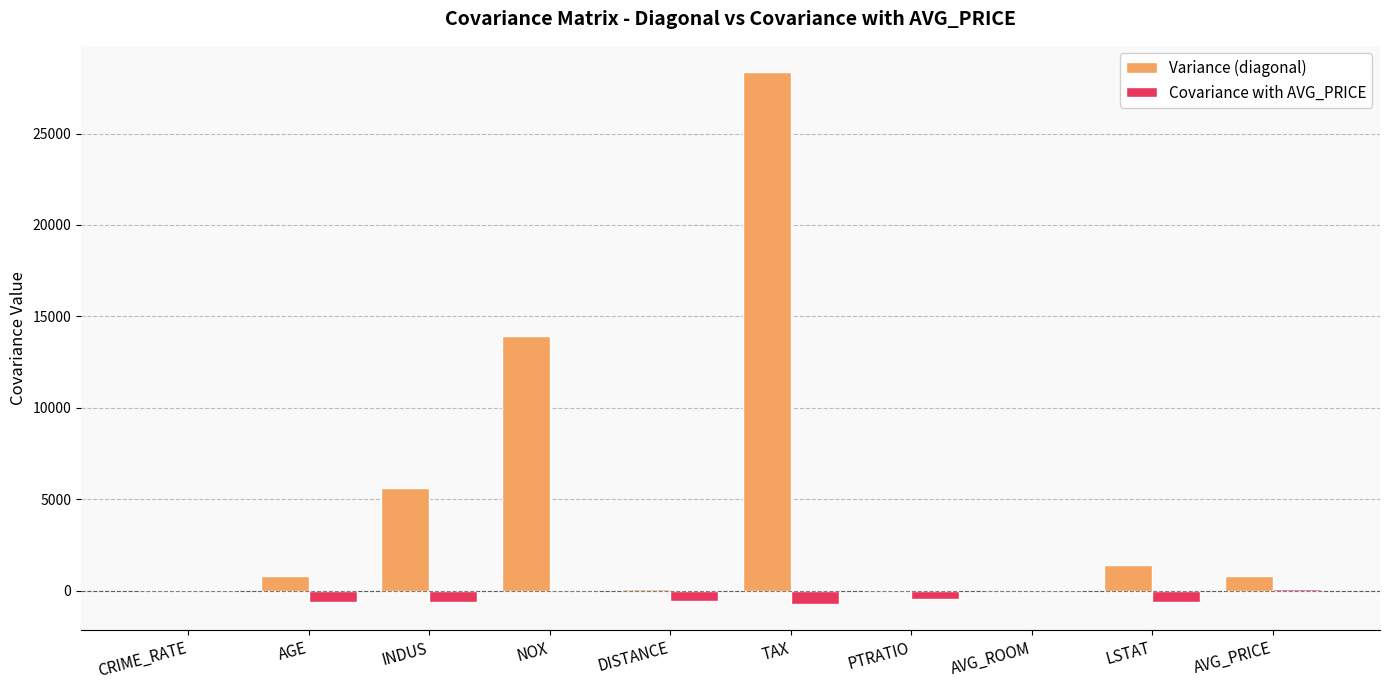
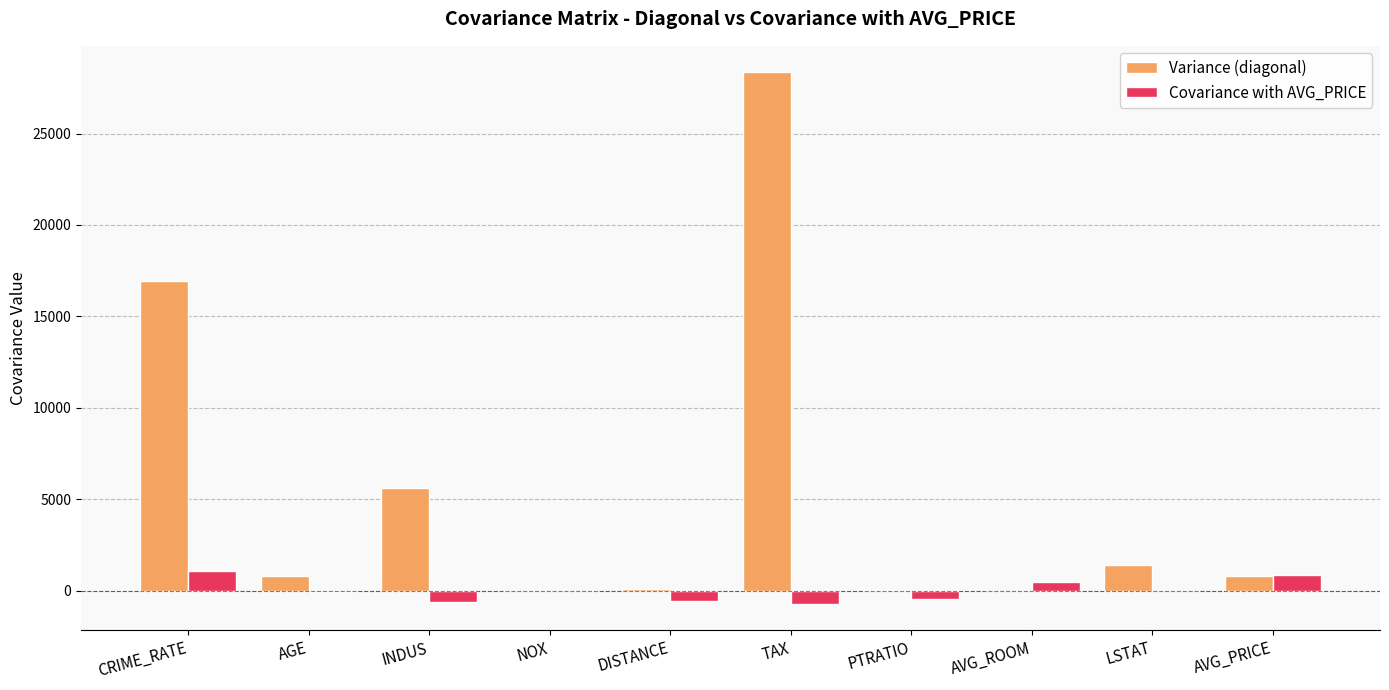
Variance (diagonal), CRIME_RATE: 0 -> 16900
Covariance with AVG_PRICE, CRIME_RATE: 0 -> 1100
Covariance with AVG_PRICE, AGE: -600 -> -100
Variance (diagonal), NOX: 13900 -> 0
Covariance with AVG_PRICE, AVG_ROOM: 0 -> 500
Covariance with AVG_PRICE, LSTAT: -600 -> 0
Covariance with AVG_PRICE, AVG_PRICE: 100 -> 800
